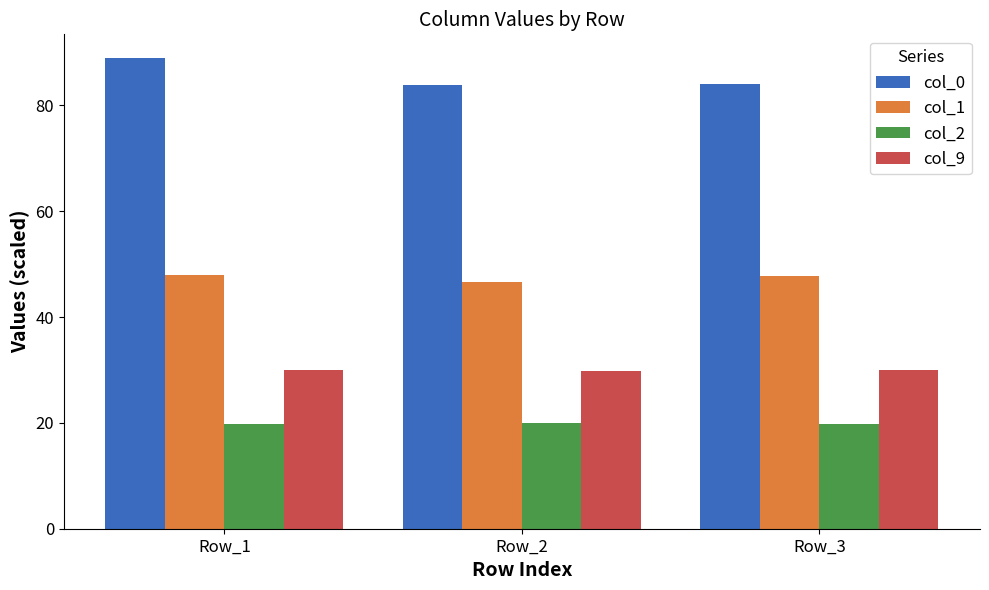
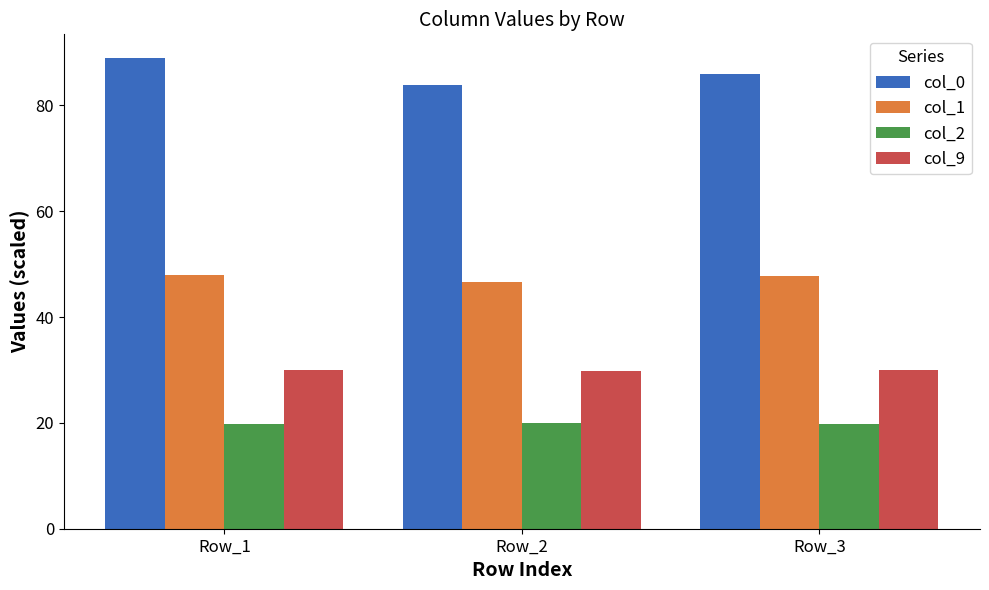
col_0, Row_3: 84 -> 86
